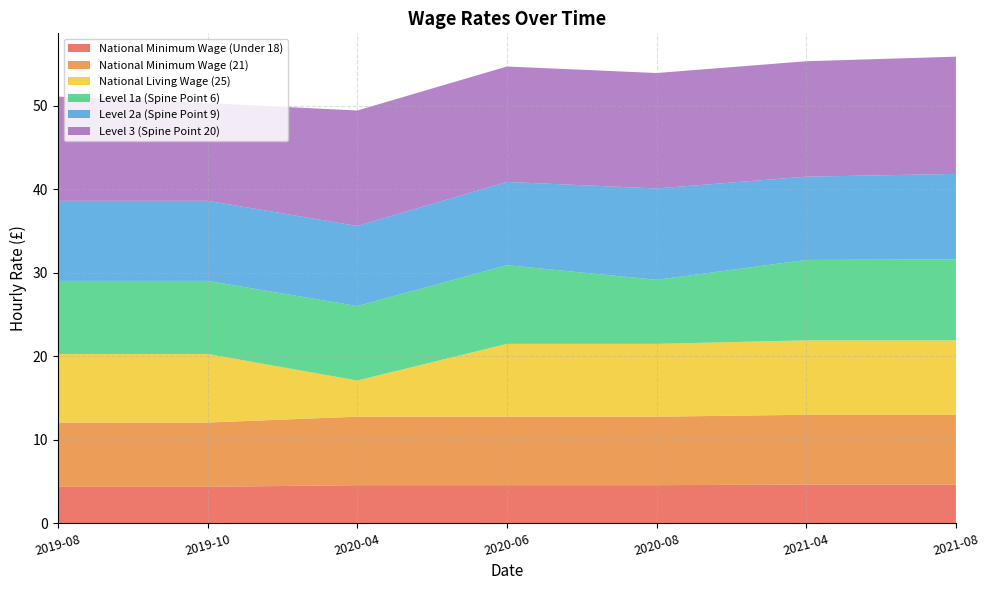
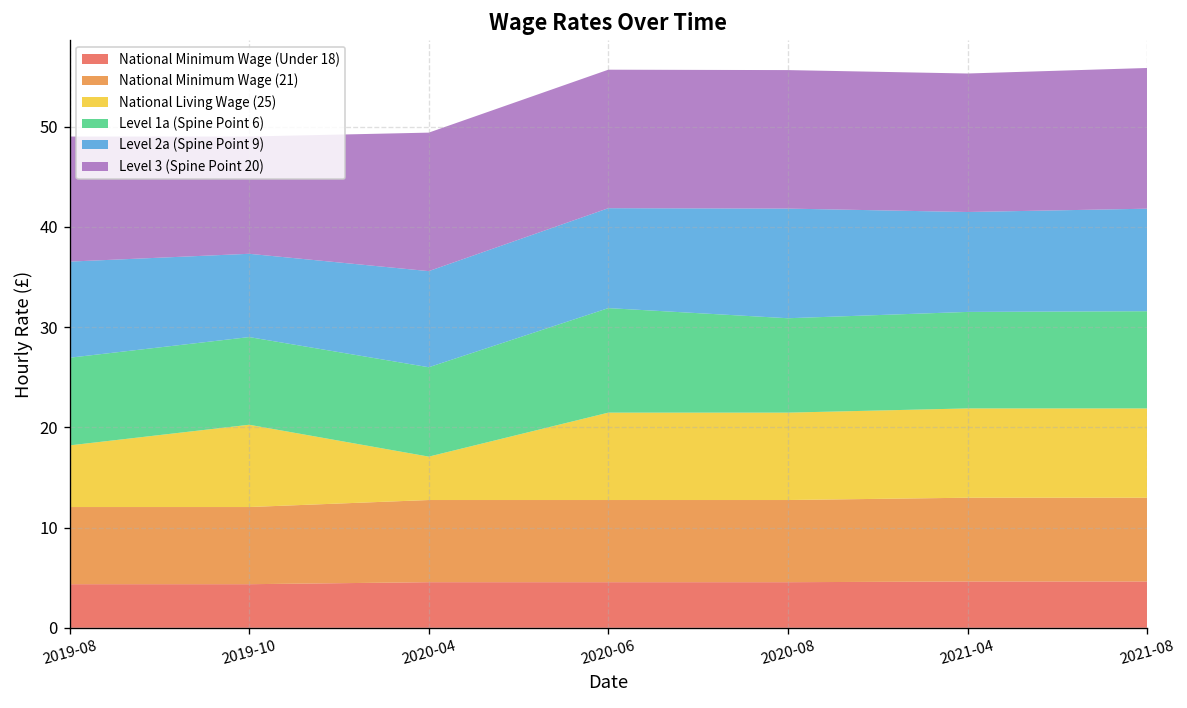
National Living Wage (25), 2019-08: 8 -> 6
Level 2a (Spine Point 9), 2019-10: 10 -> 8
Level 1a (Spine Point 6), 2020-06: 9 -> 10
Level 1a (Spine Point 6), 2020-08: 8 -> 9
